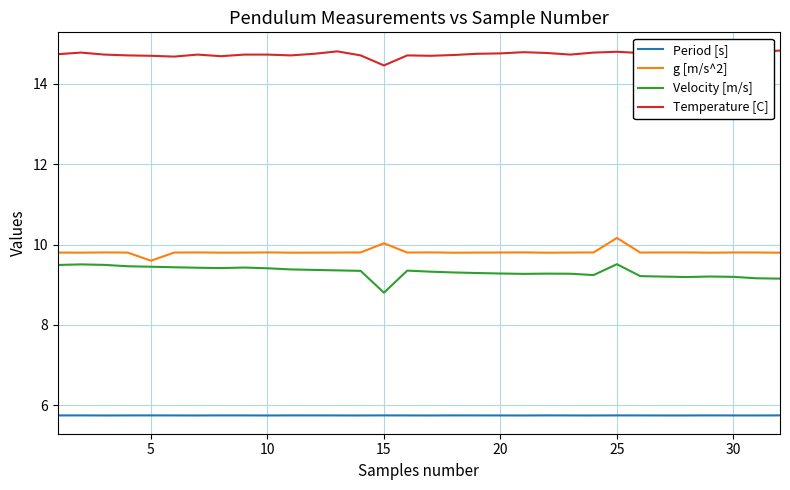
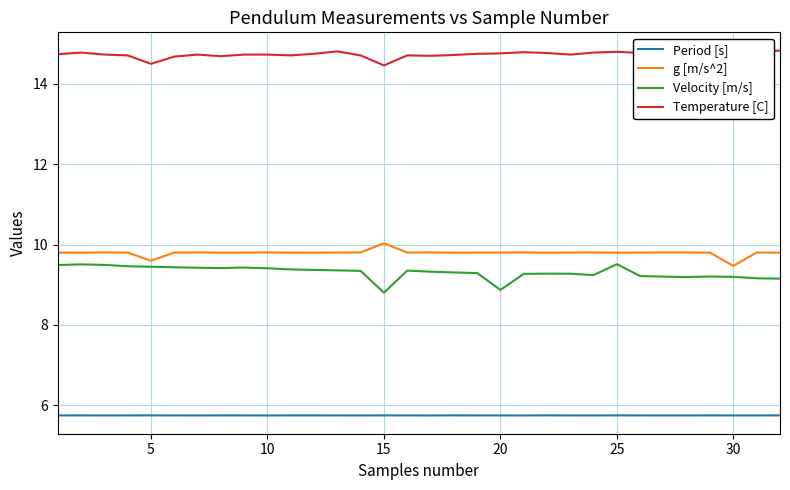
Temperature [C], 5: 14.7 -> 14.5
Velocity [m/s], 20: 9.3 -> 8.9
g [m/s^2], 25: 10.2 -> 9.8
g [m/s^2], 30: 9.8 -> 9.5
